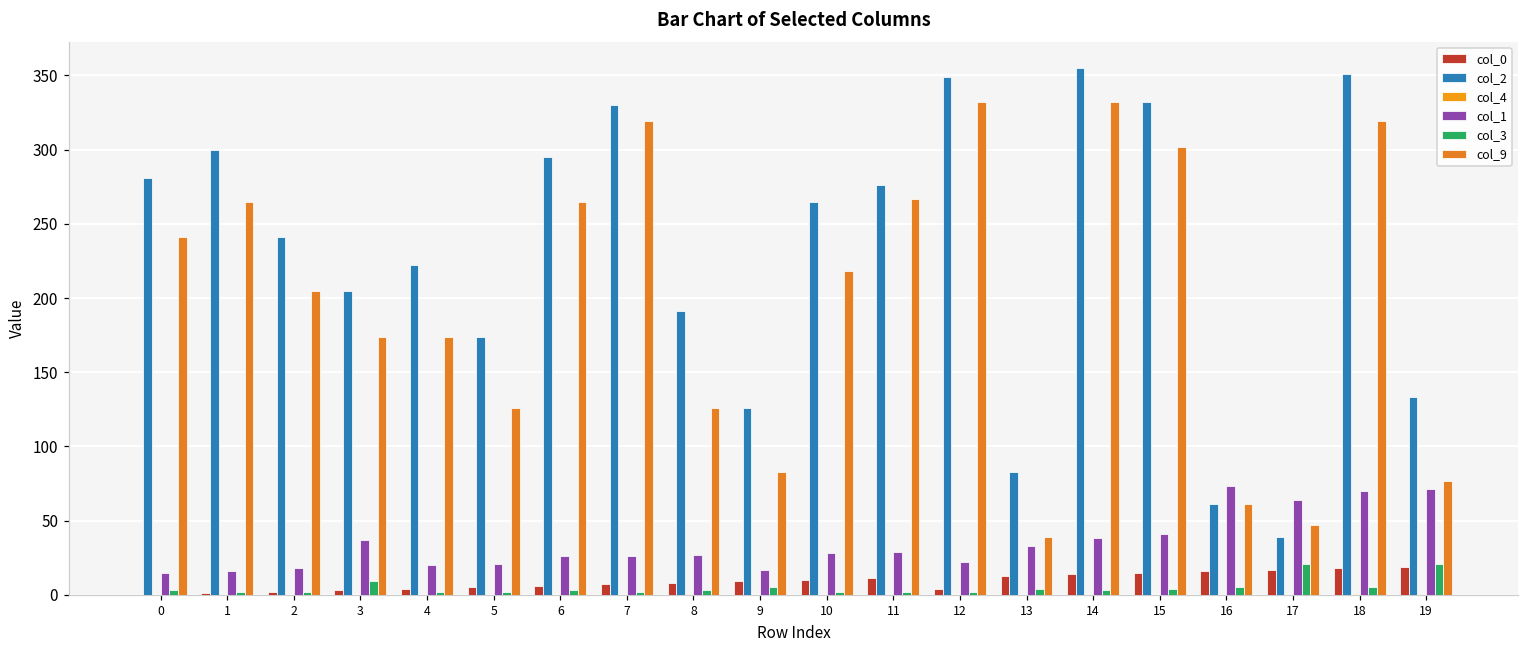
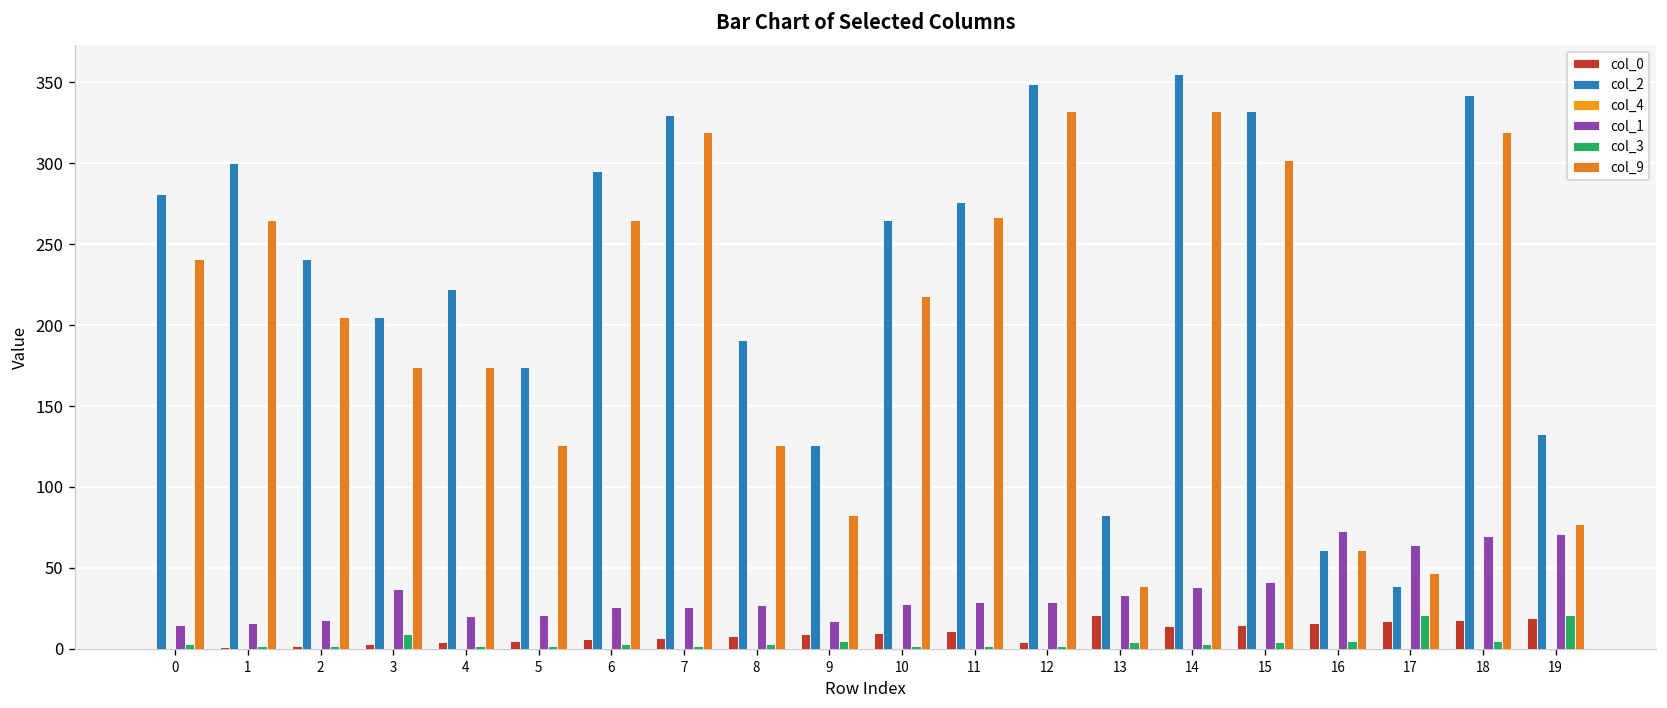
col_1, 12: 22 -> 29
col_0, 13: 13 -> 21
col_2, 18: 351 -> 342
